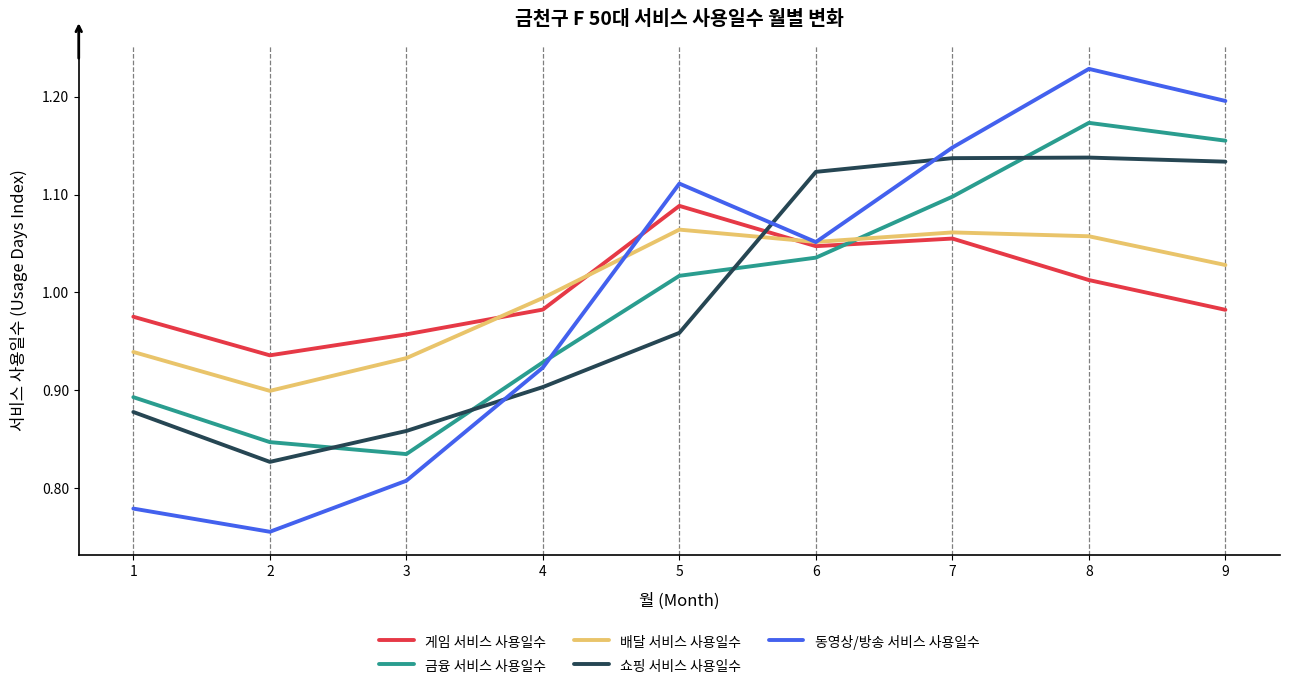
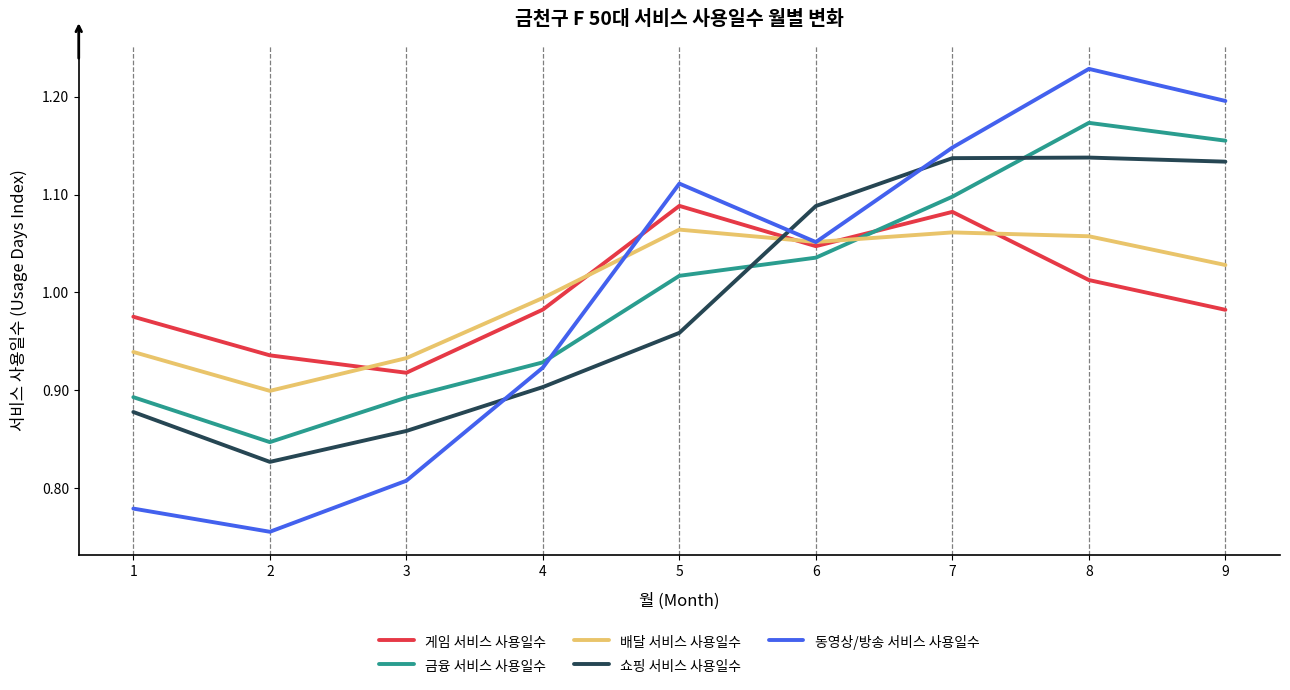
게임 서비스 사용일수, 3: 0.96 -> 0.92
금융 서비스 사용일수, 3: 0.83 -> 0.89
쇼핑 서비스 사용일수, 6: 1.12 -> 1.09
게임 서비스 사용일수, 7: 1.06 -> 1.08
